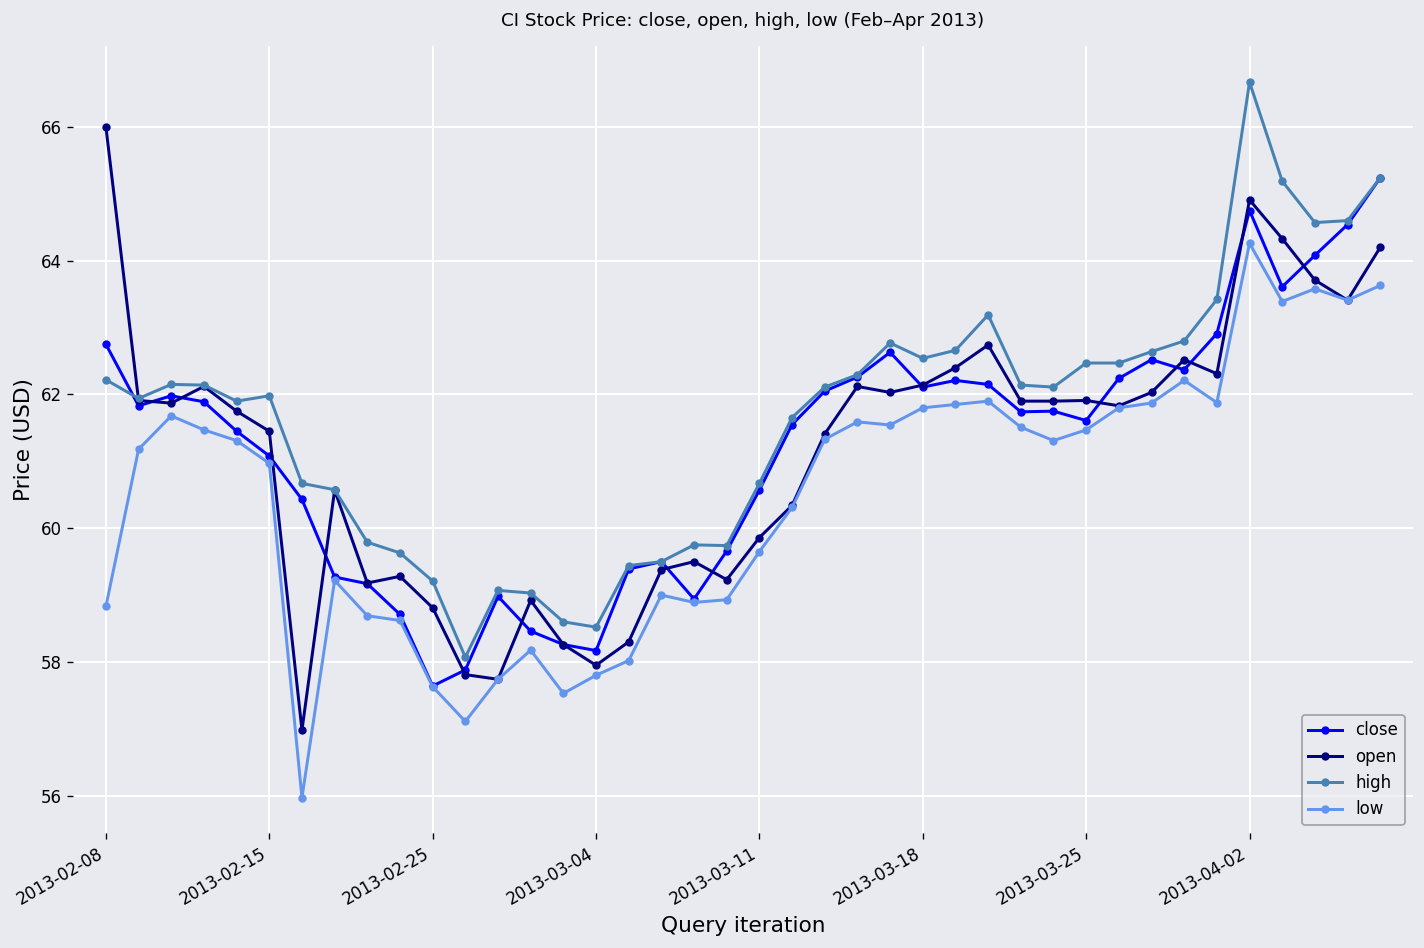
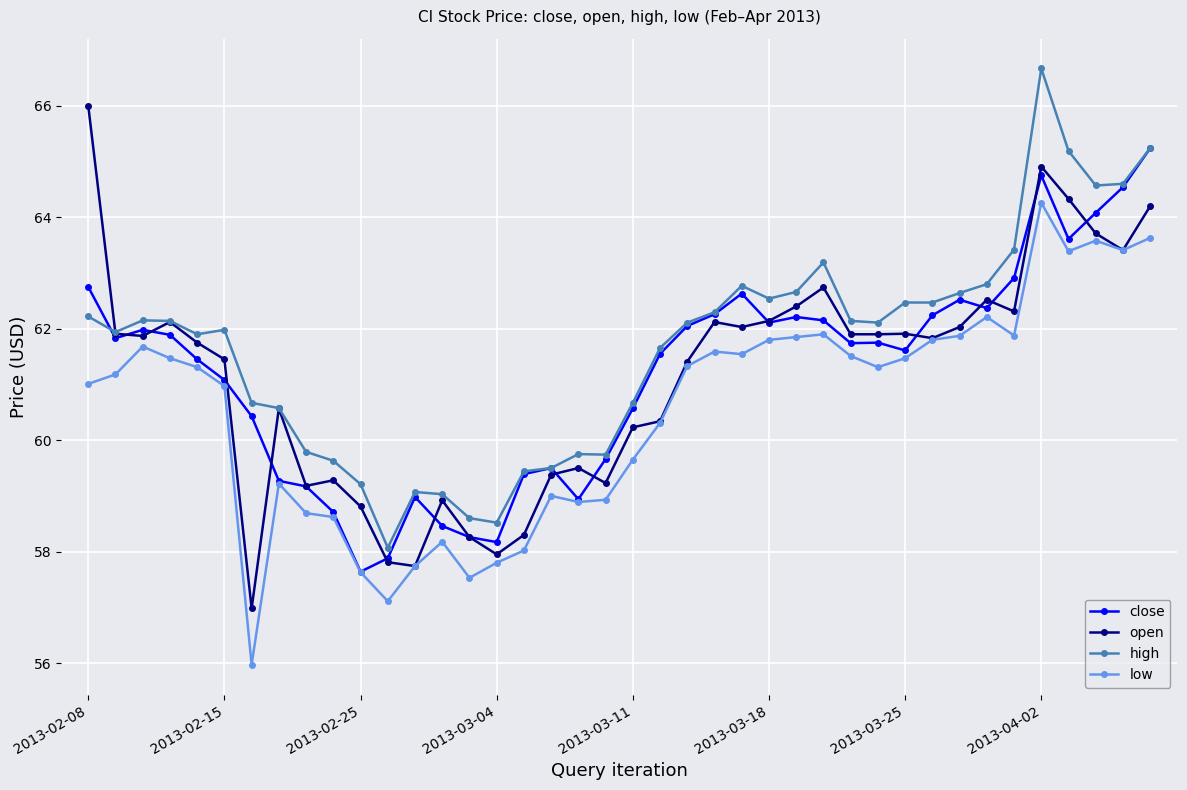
low, 2013-02-08: 58.8 -> 61.0
open, 2013-03-11: 59.9 -> 60.2
